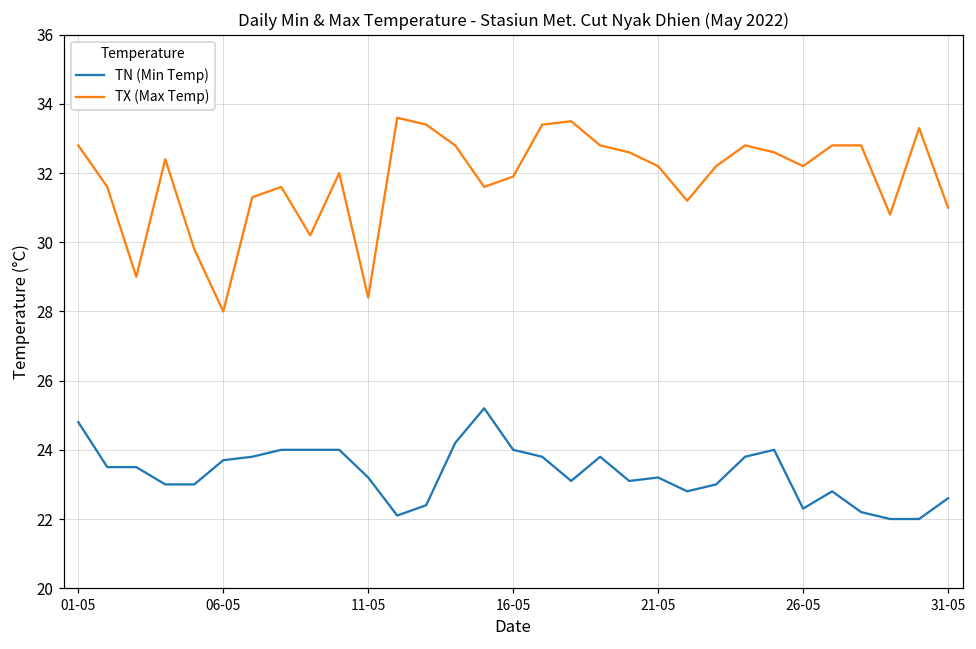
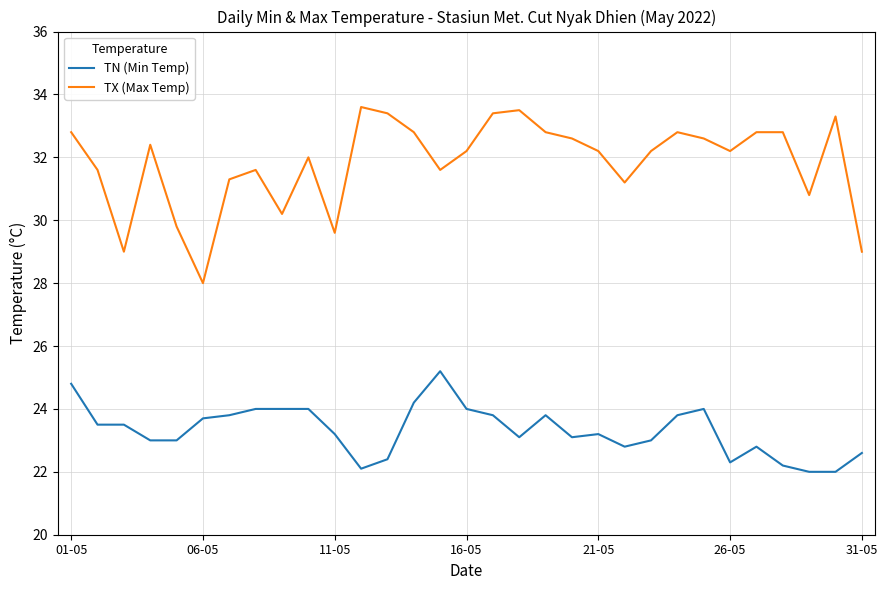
TX (Max Temp), 11-05: 28.4 -> 29.6
TX (Max Temp), 16-05: 31.9 -> 32.2
TX (Max Temp), 31-05: 31 -> 29
